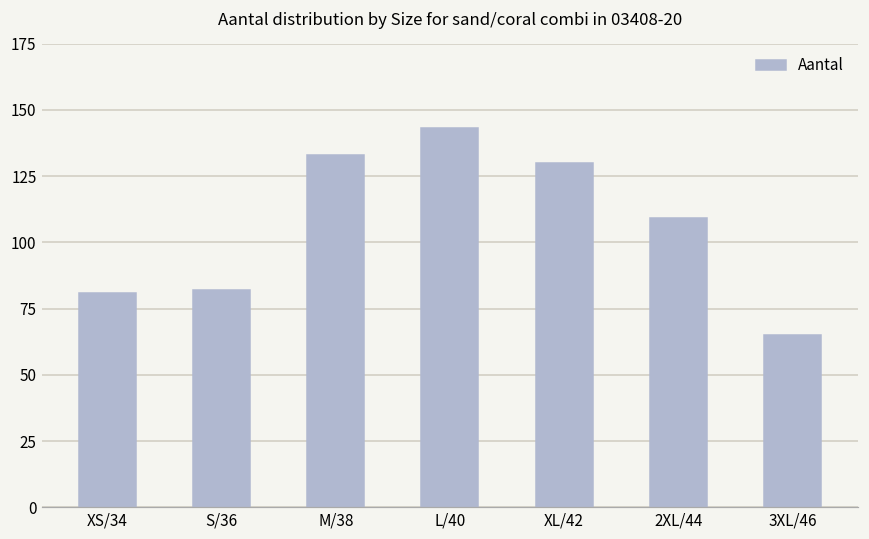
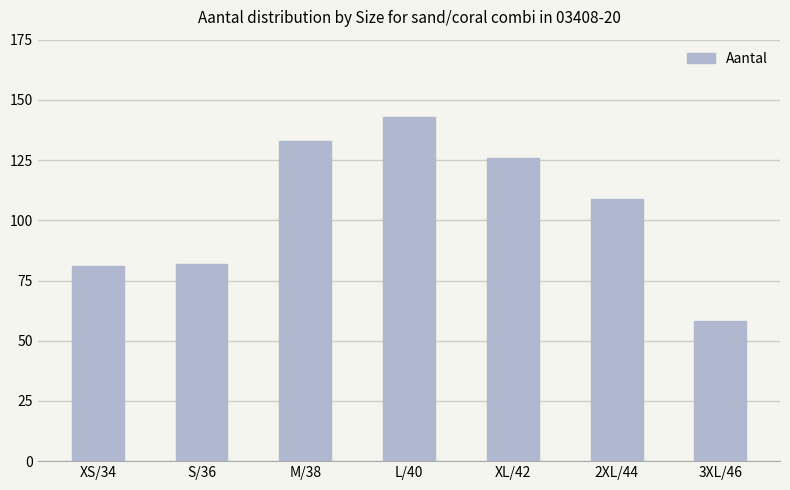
XL/42: 130 -> 126
3XL/46: 65 -> 58
